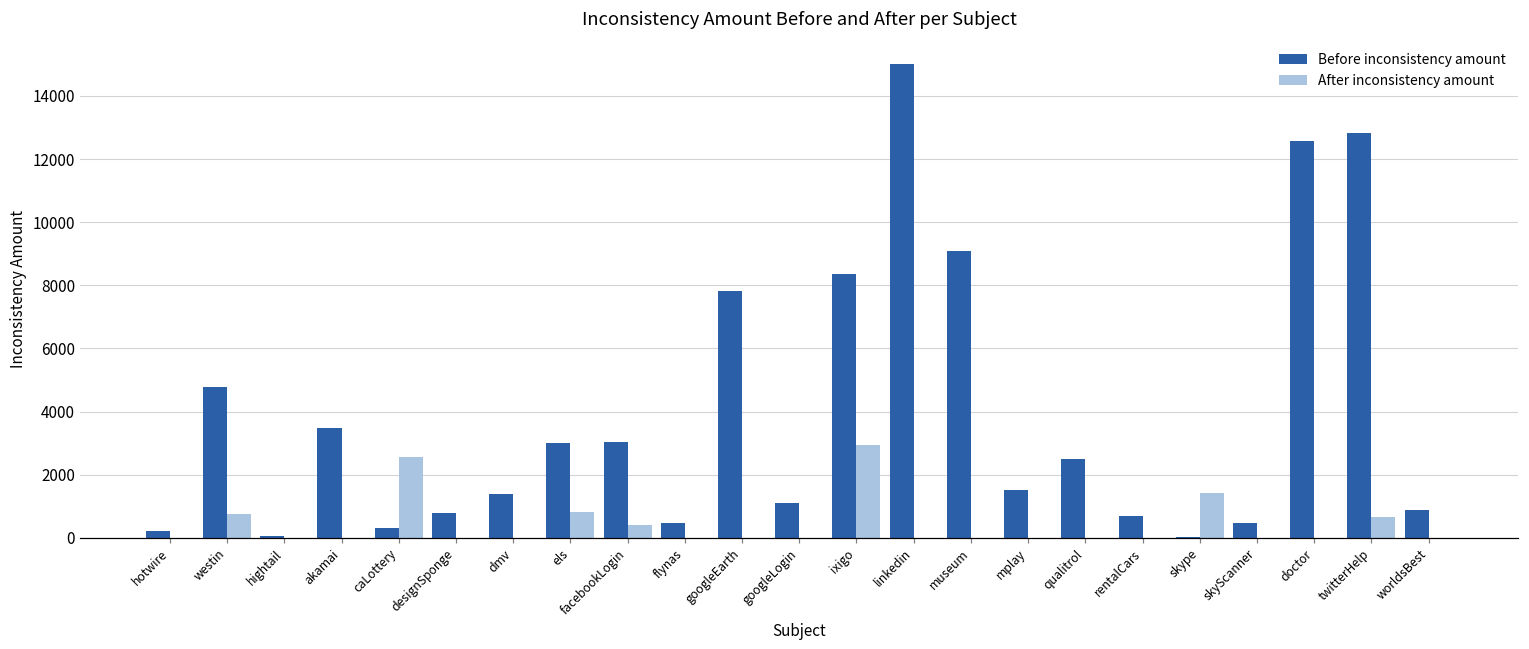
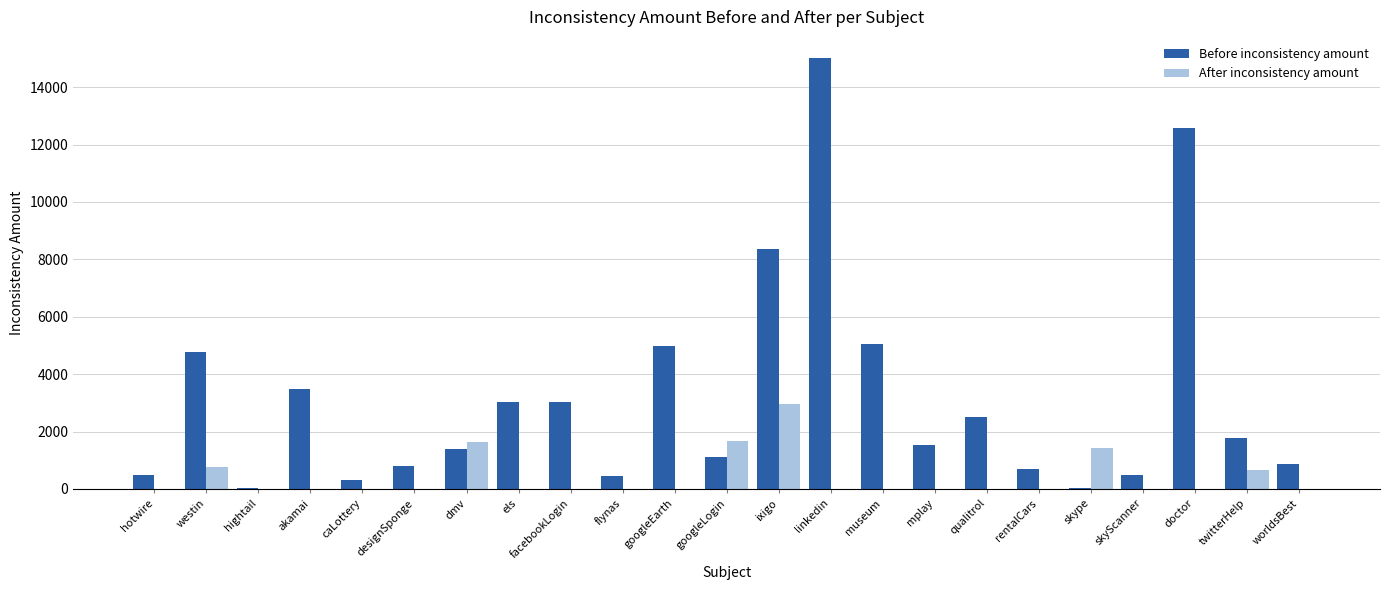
Before inconsistency amount, hotwire: 200 -> 500
After inconsistency amount, caLottery: 2600 -> 0
After inconsistency amount, dmv: 0 -> 1600
After inconsistency amount, els: 800 -> 0
After inconsistency amount, facebookLogin: 400 -> 0
Before inconsistency amount, googleEarth: 7800 -> 5000
After inconsistency amount, googleLogin: 0 -> 1700
Before inconsistency amount, museum: 9100 -> 5000
Before inconsistency amount, twitterHelp: 12800 -> 1800
